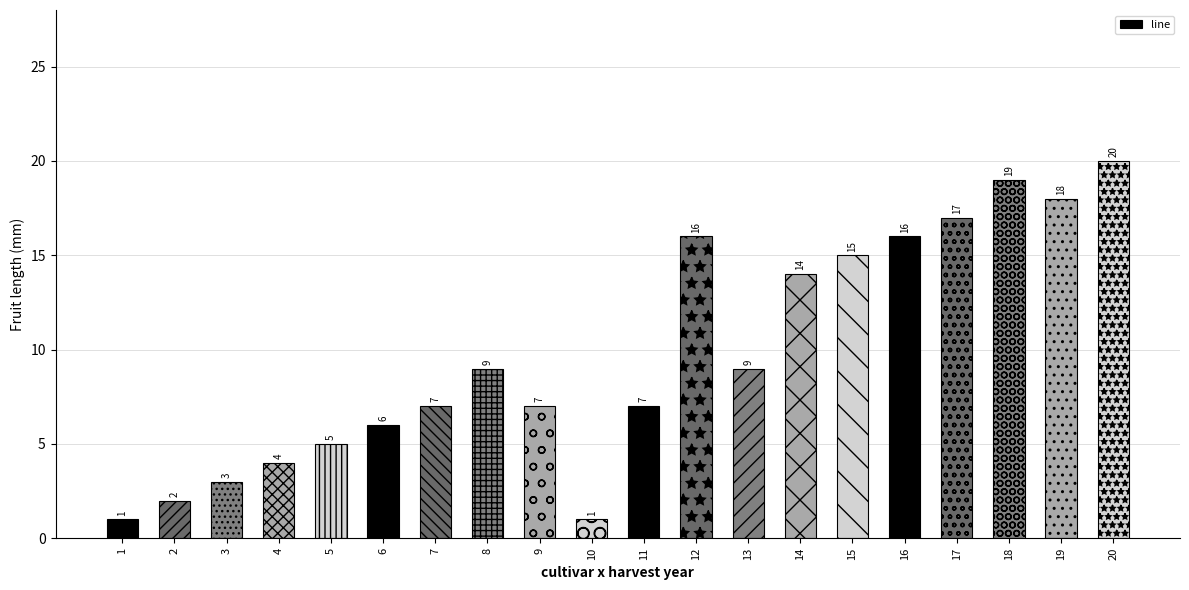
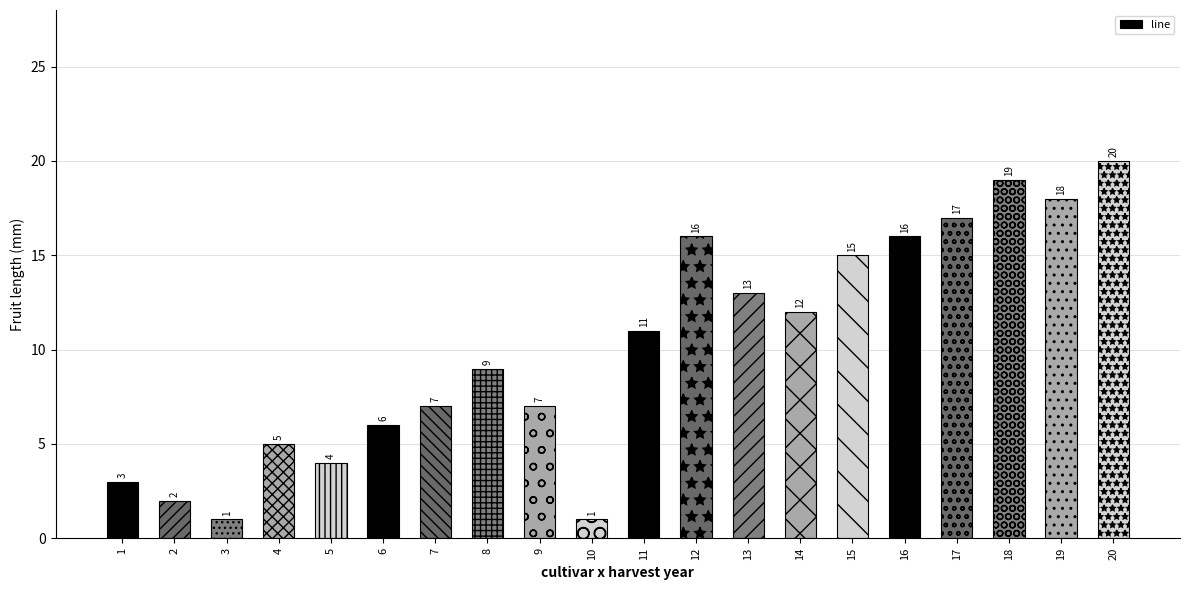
1: 1 -> 3
3: 3 -> 1
4: 4 -> 5
5: 5 -> 4
11: 7 -> 11
13: 9 -> 13
14: 14 -> 12
